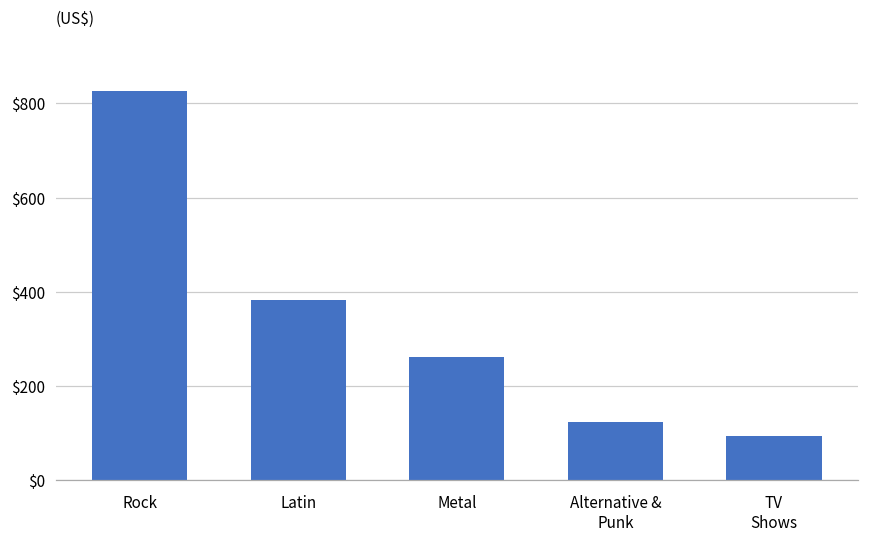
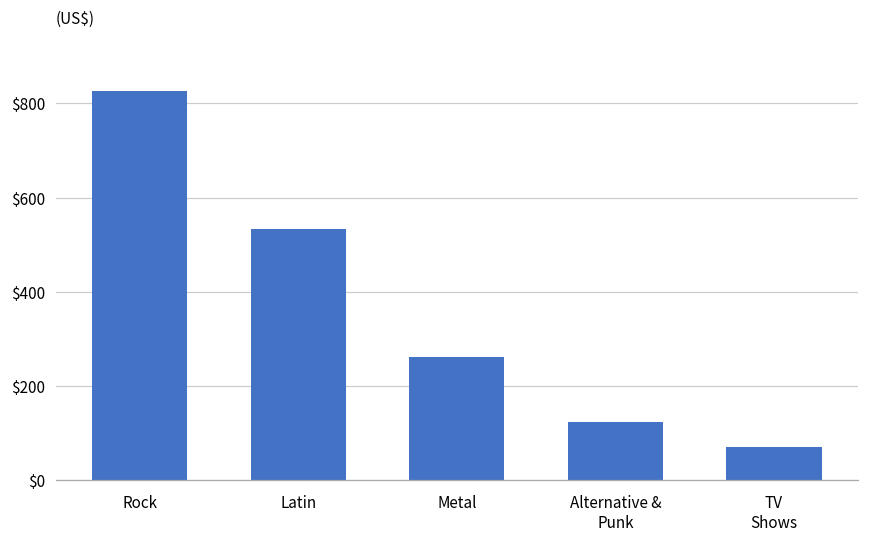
Latin: $380 -> $530
TV Shows: $90 -> $70
